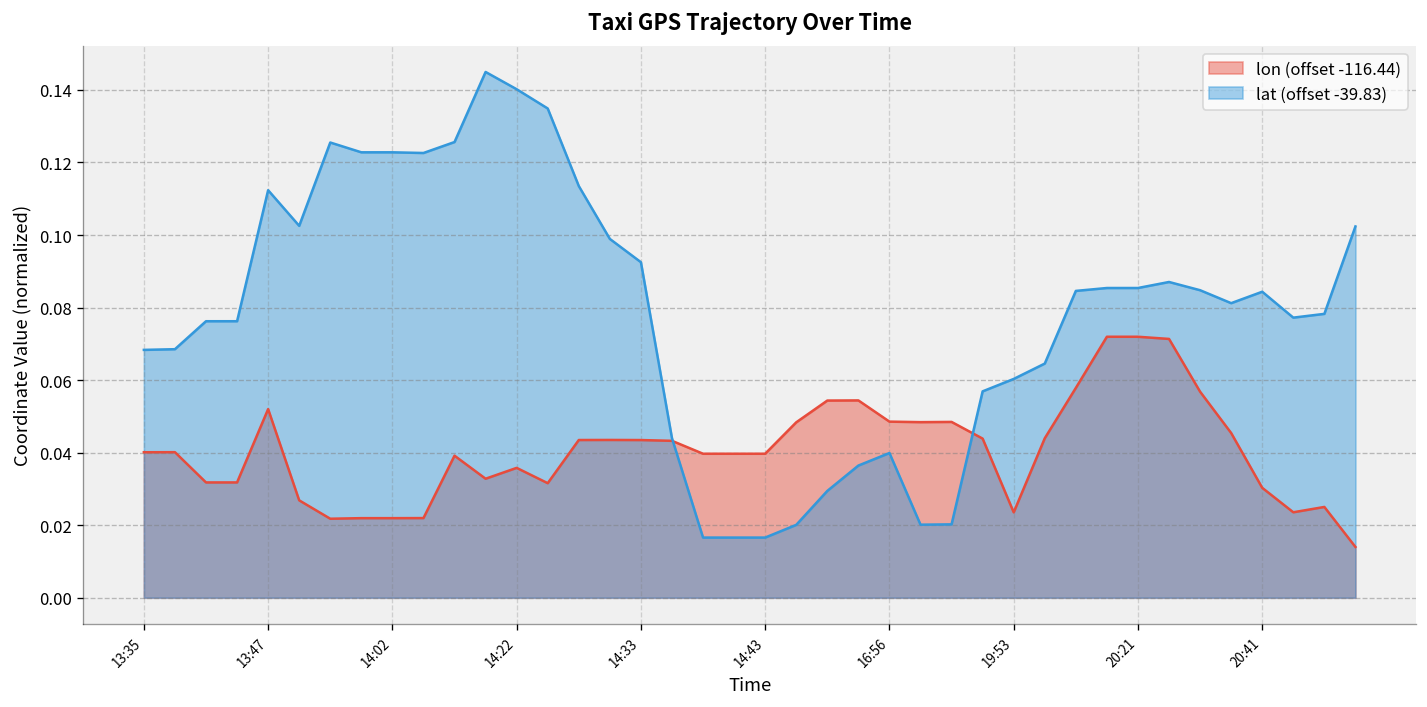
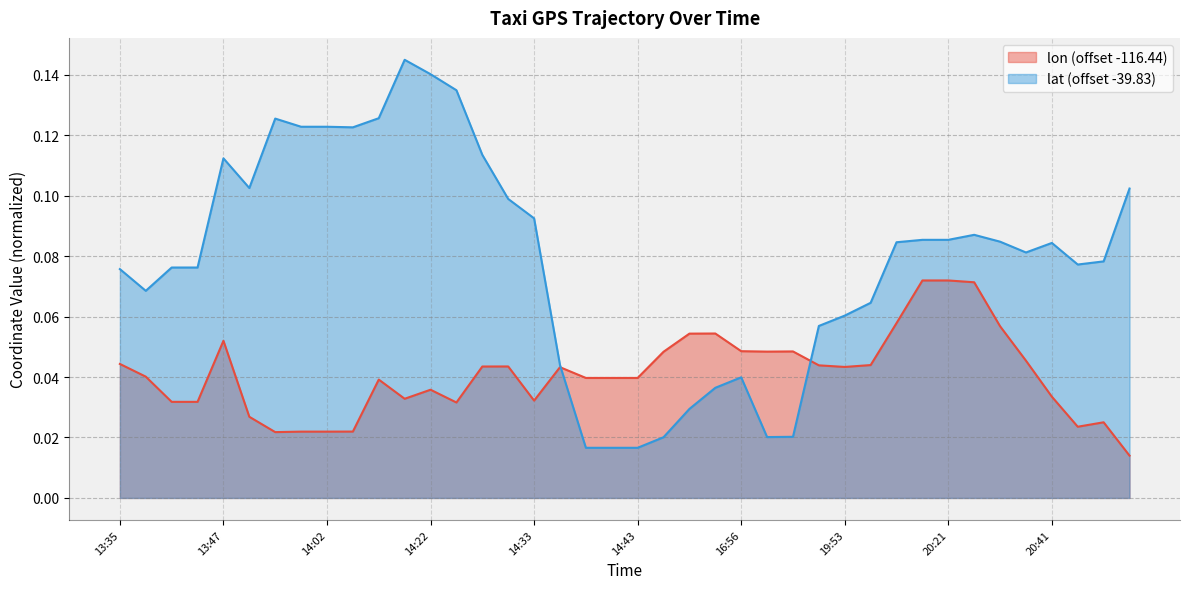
lon (offset -116.44), 13:35: 0.040 -> 0.044
lat (offset -39.83), 13:35: 0.068 -> 0.076
lon (offset -116.44), 14:33: 0.043 -> 0.032
lon (offset -116.44), 19:53: 0.024 -> 0.043
lon (offset -116.44), 20:41: 0.030 -> 0.034
